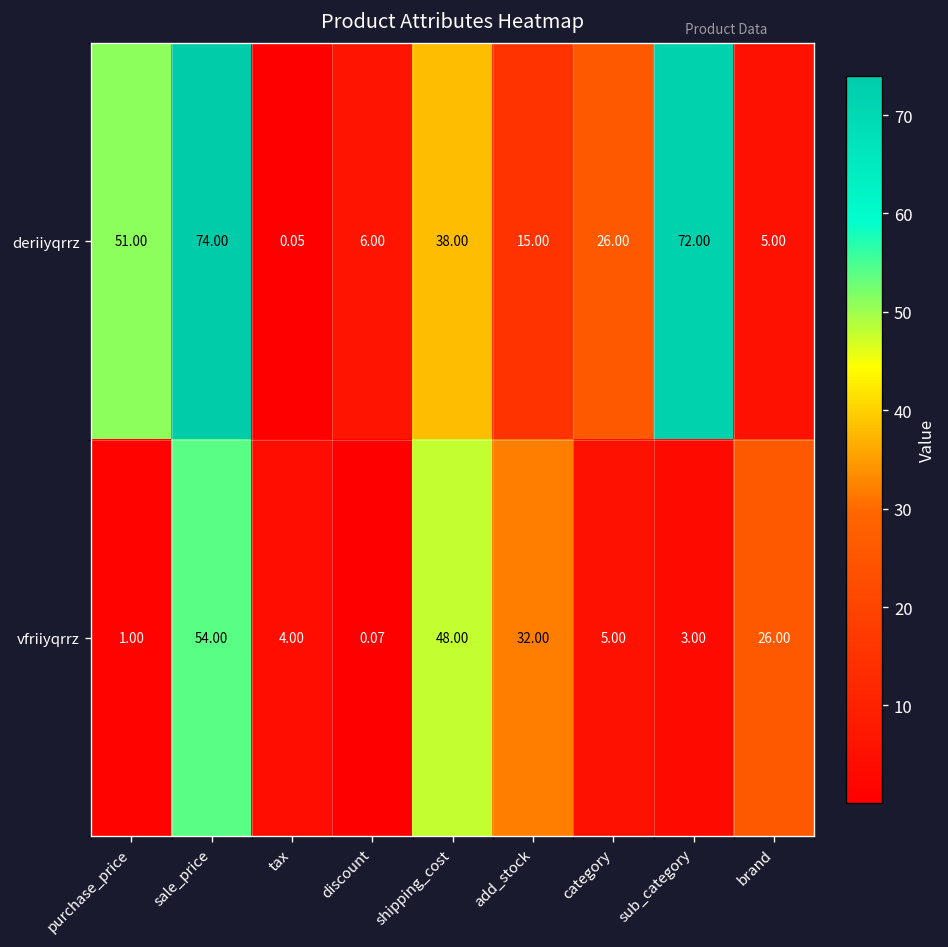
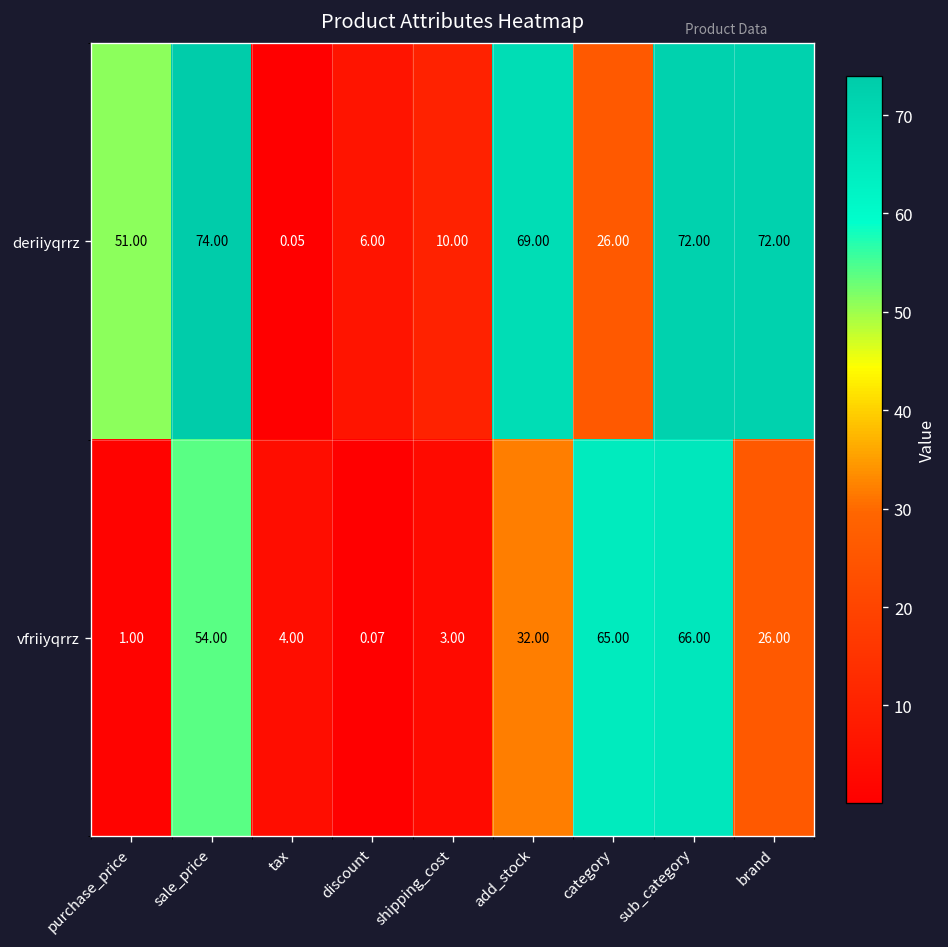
deriiyqrrz, shipping_cost: 38.00 -> 10.00
deriiyqrrz, add_stock: 15.00 -> 69.00
deriiyqrrz, brand: 5.00 -> 72.00
vfriiyqrrz, shipping_cost: 48.00 -> 3.00
vfriiyqrrz, category: 5.00 -> 65.00
vfriiyqrrz, sub_category: 3.00 -> 66.00
